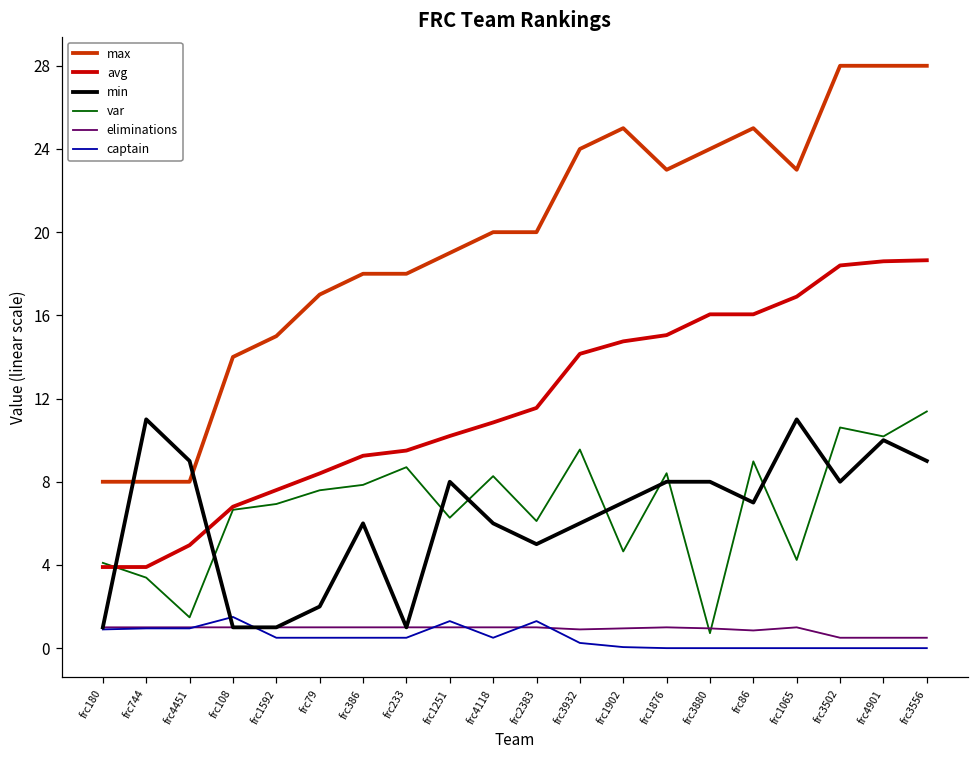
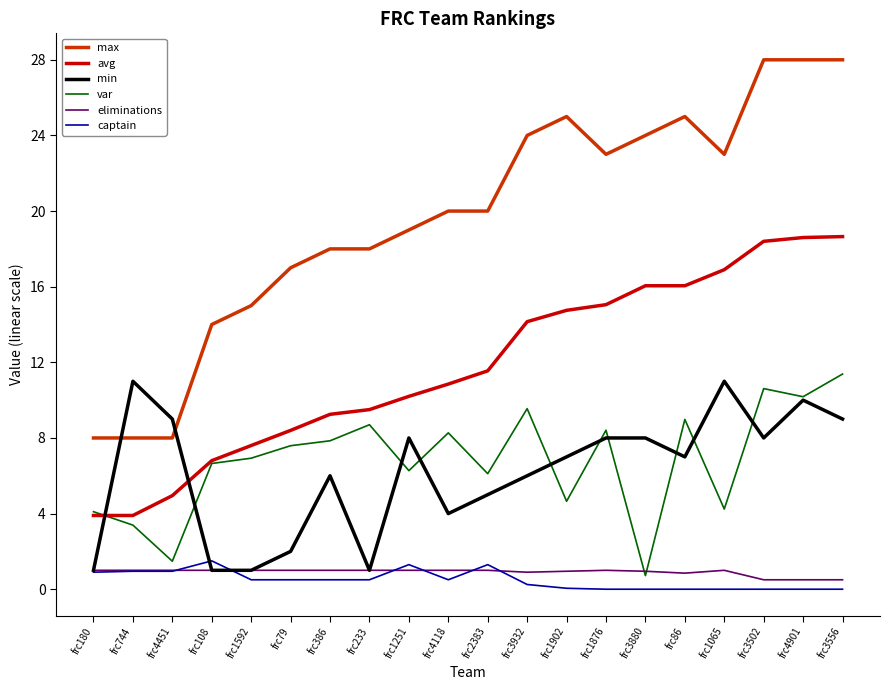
min, frc4118: 6 -> 4
